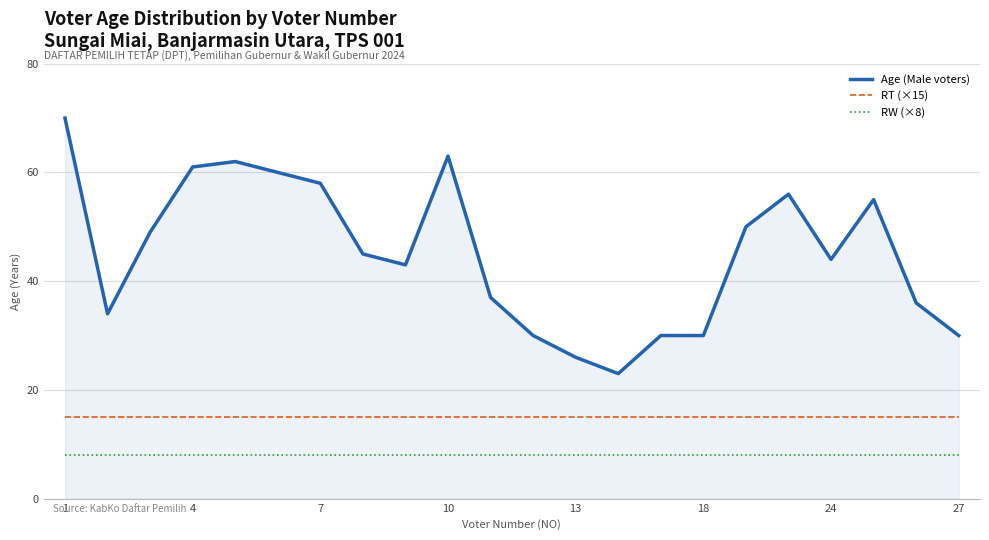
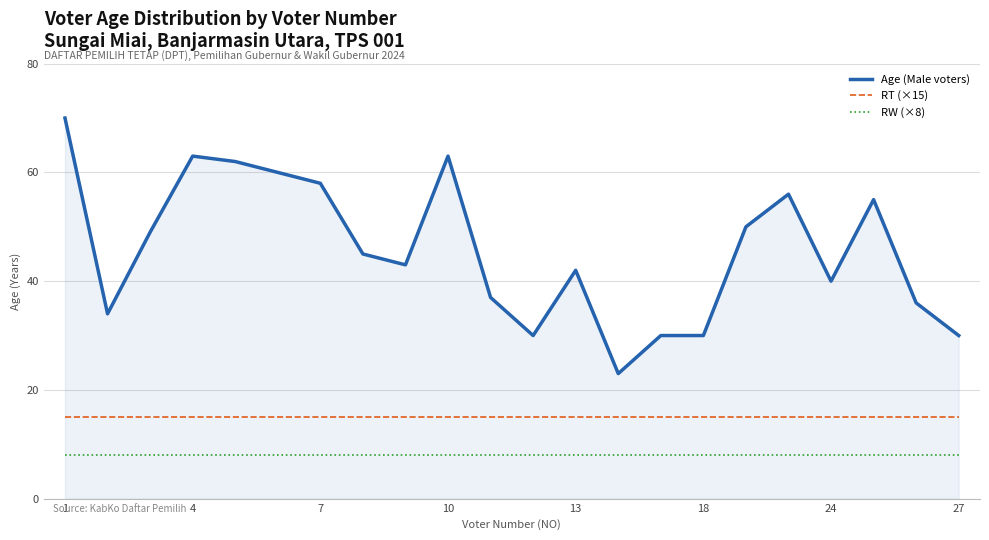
Age (Male voters), 4: 61 -> 63
Age (Male voters), 13: 26 -> 42
Age (Male voters), 24: 44 -> 40
